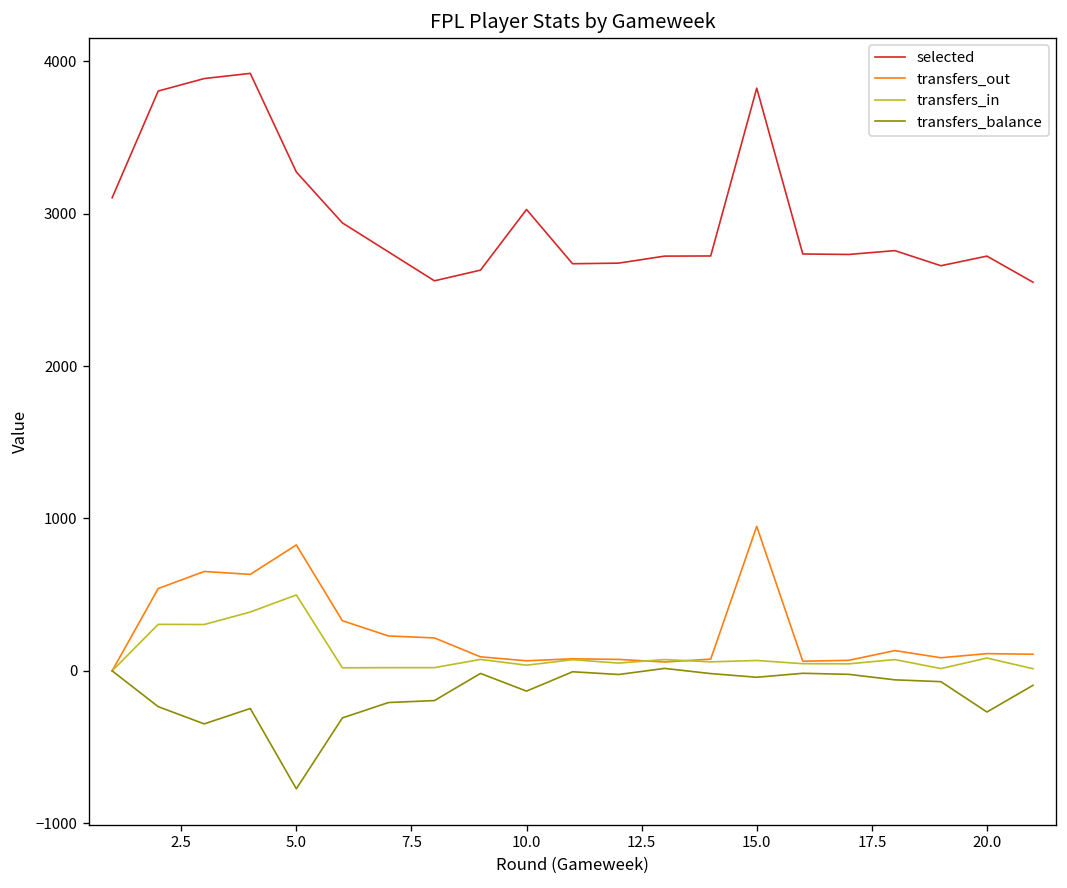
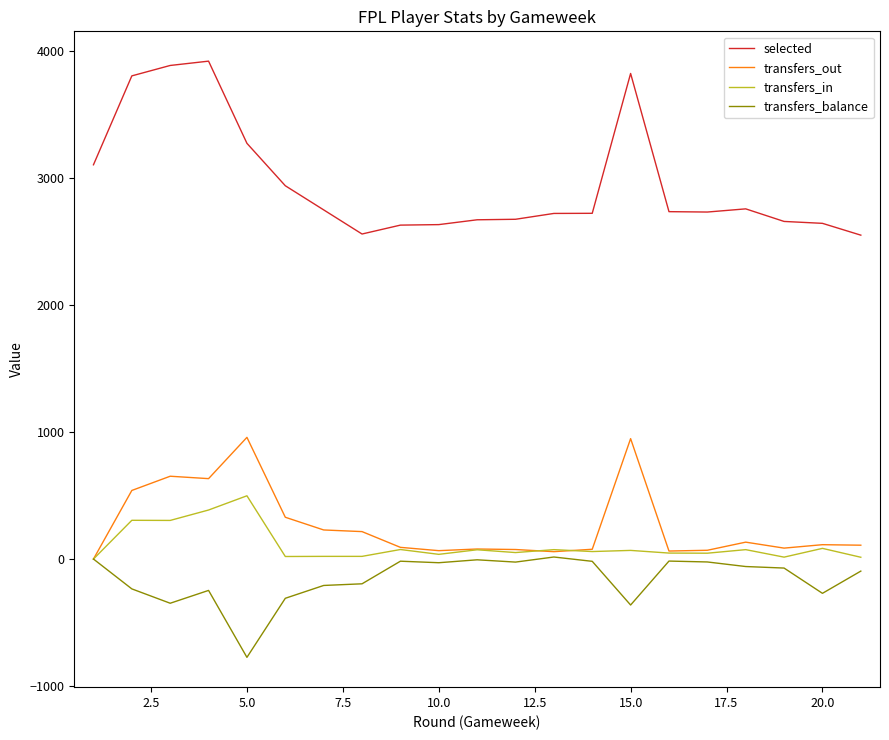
transfers_out, 5.0: 830 -> 960
selected, 10.0: 3030 -> 2630
transfers_balance, 10.0: -130 -> -30
transfers_balance, 15.0: -40 -> -360
selected, 20.0: 2720 -> 2640
